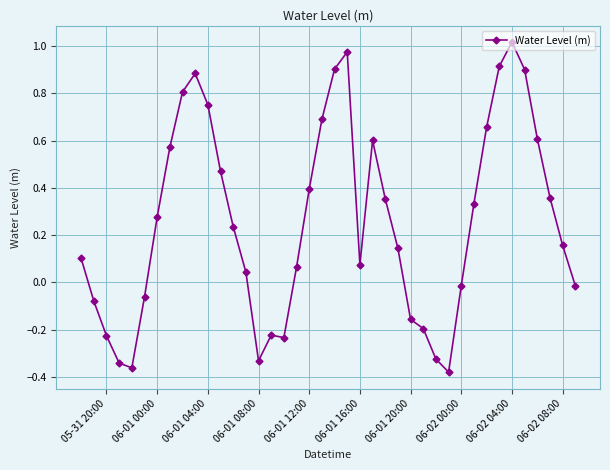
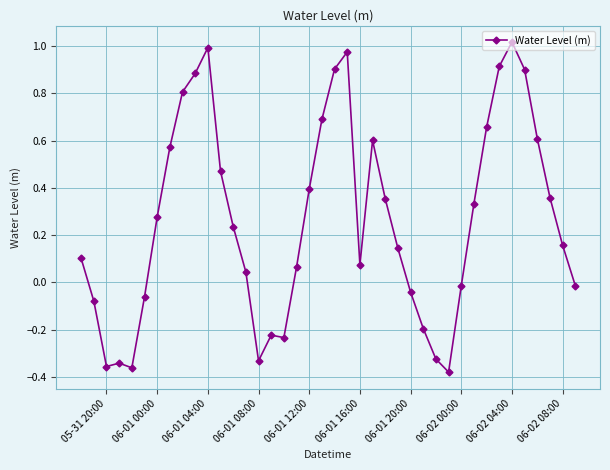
05-31 20:00: -0.23 -> -0.36
06-01 04:00: 0.75 -> 0.99
06-01 20:00: -0.16 -> -0.04
